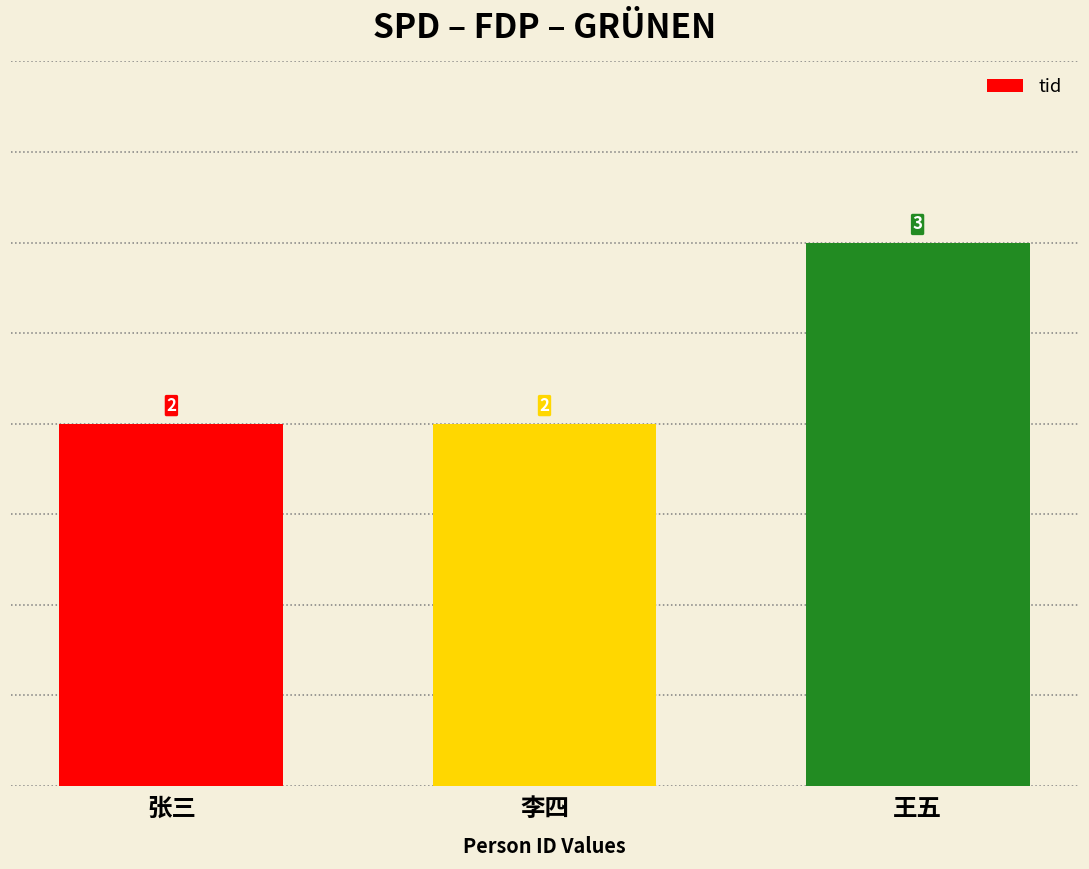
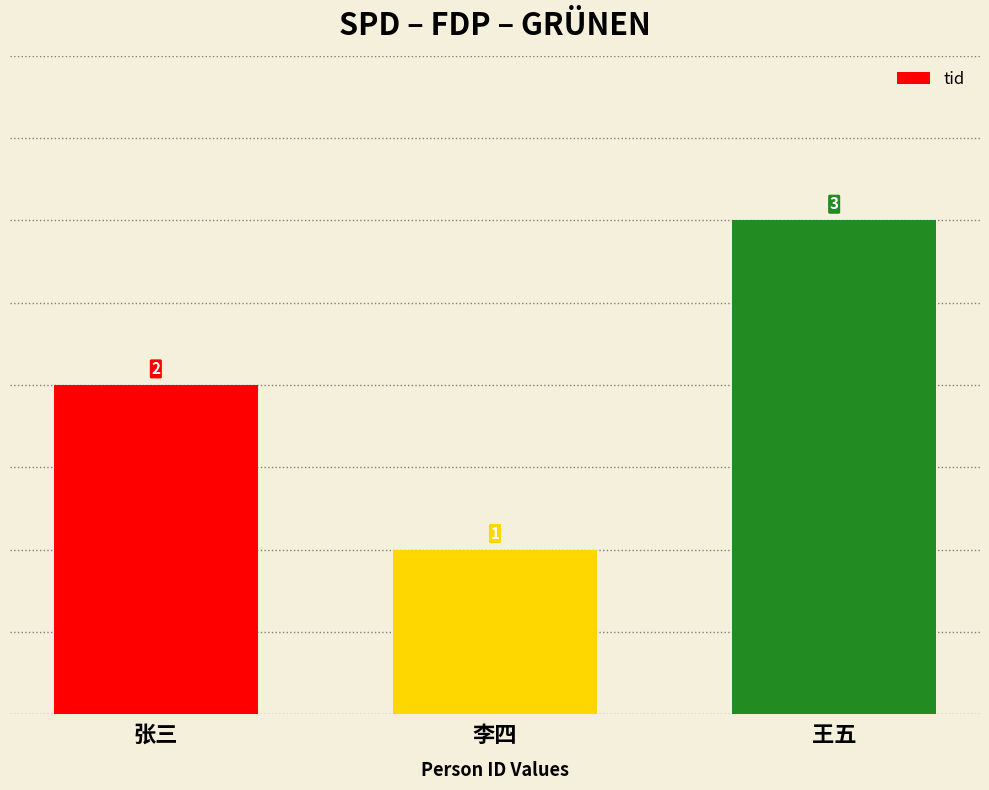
李四: 2 -> 1
